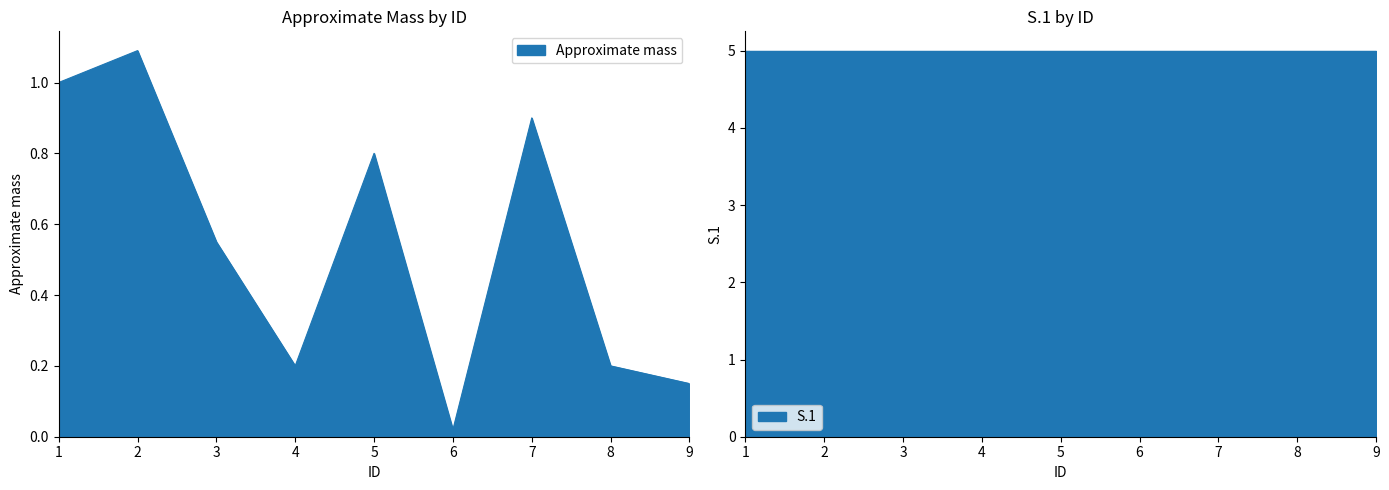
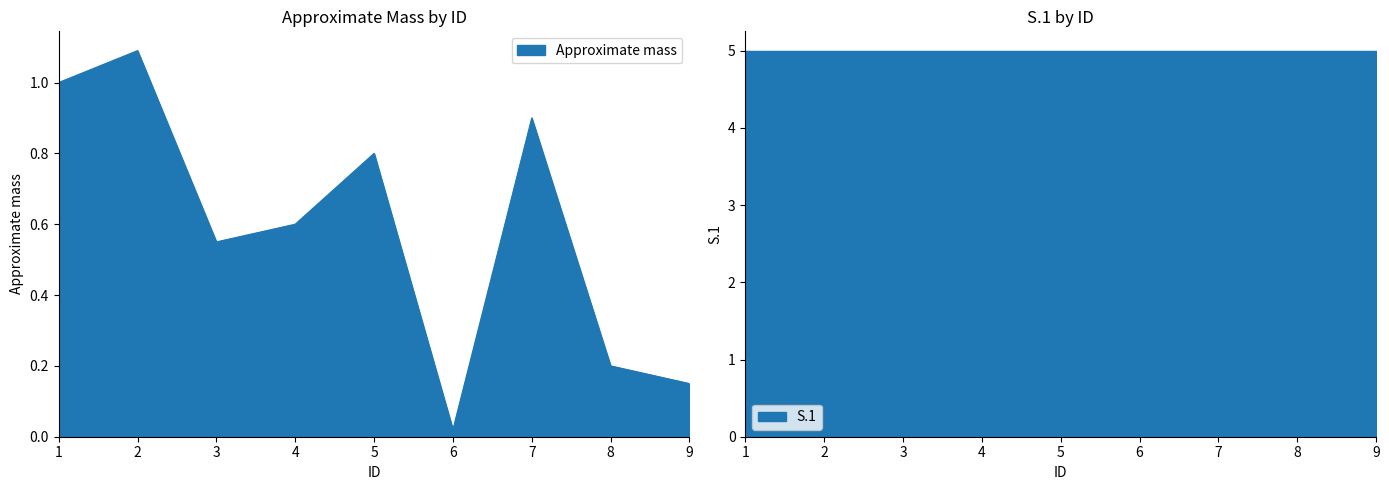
Approximate Mass by ID, 4: 0.2 -> 0.6
